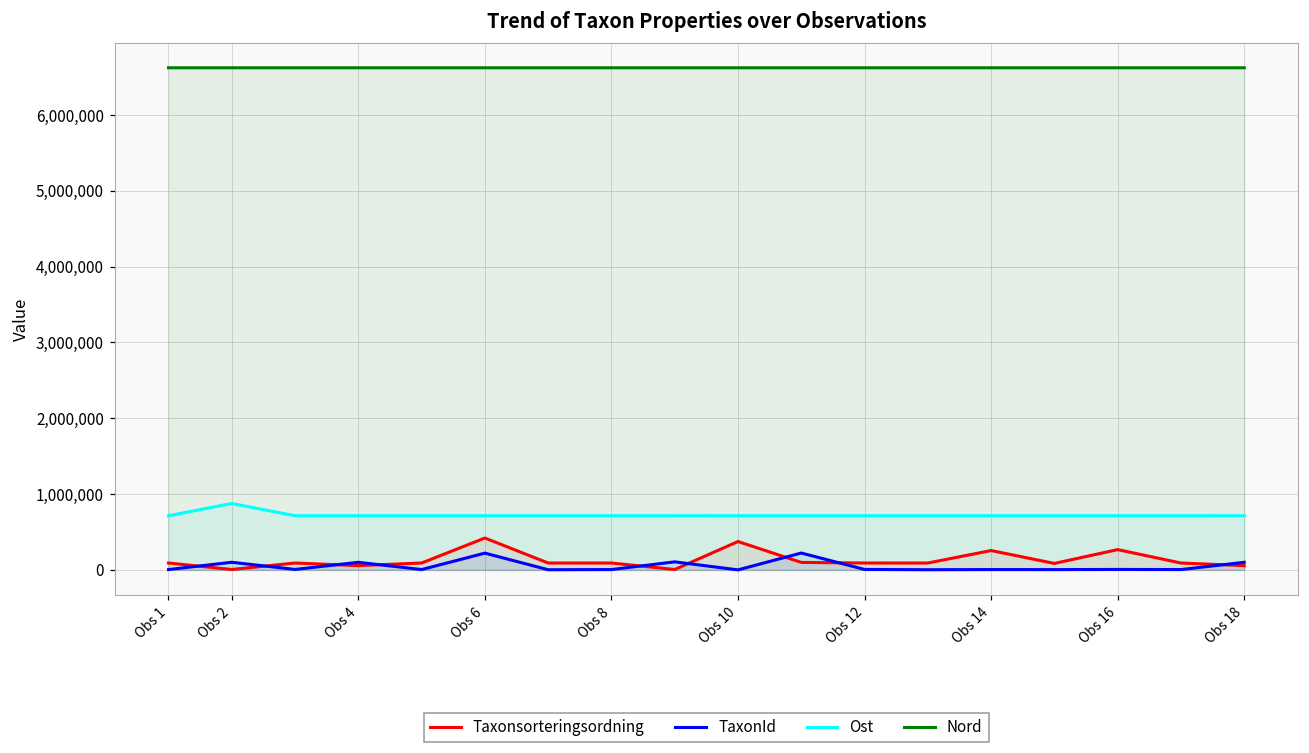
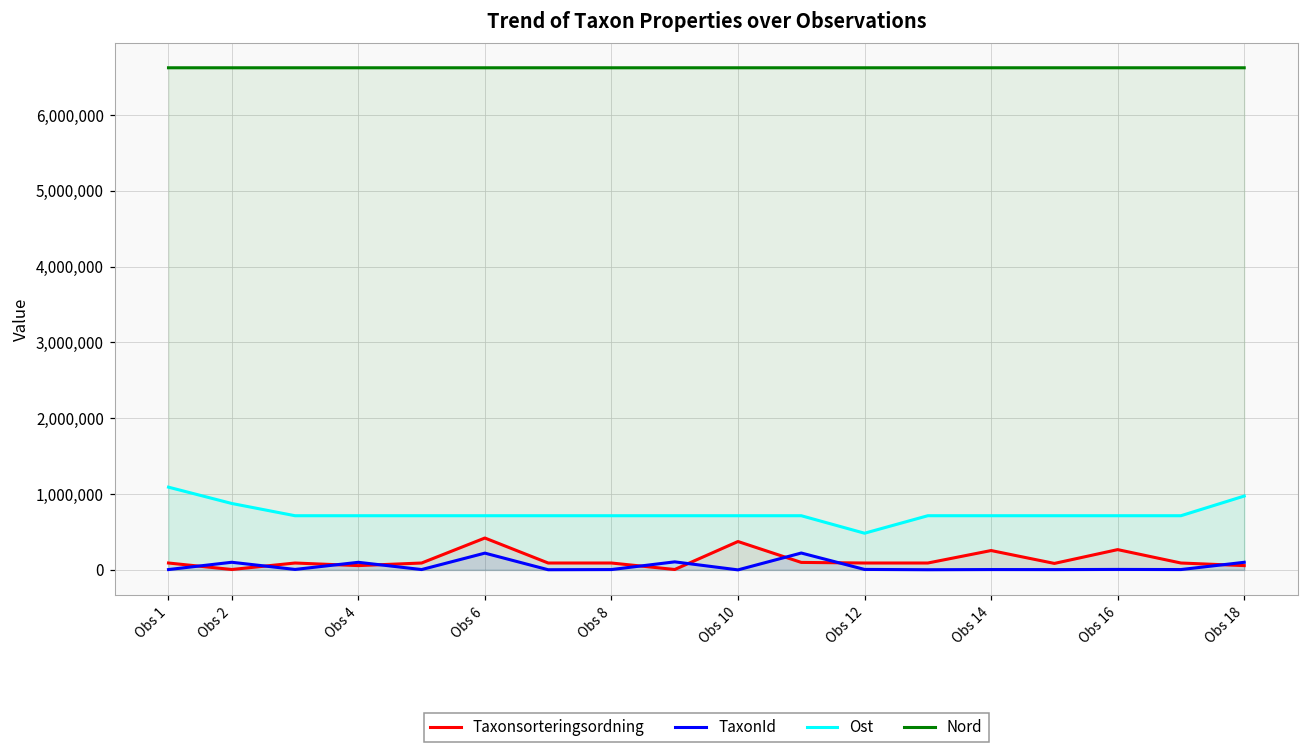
Ost, Obs 1: 700,000 -> 1,100,000
Ost, Obs 12: 700,000 -> 500,000
Ost, Obs 18: 700,000 -> 1,000,000
